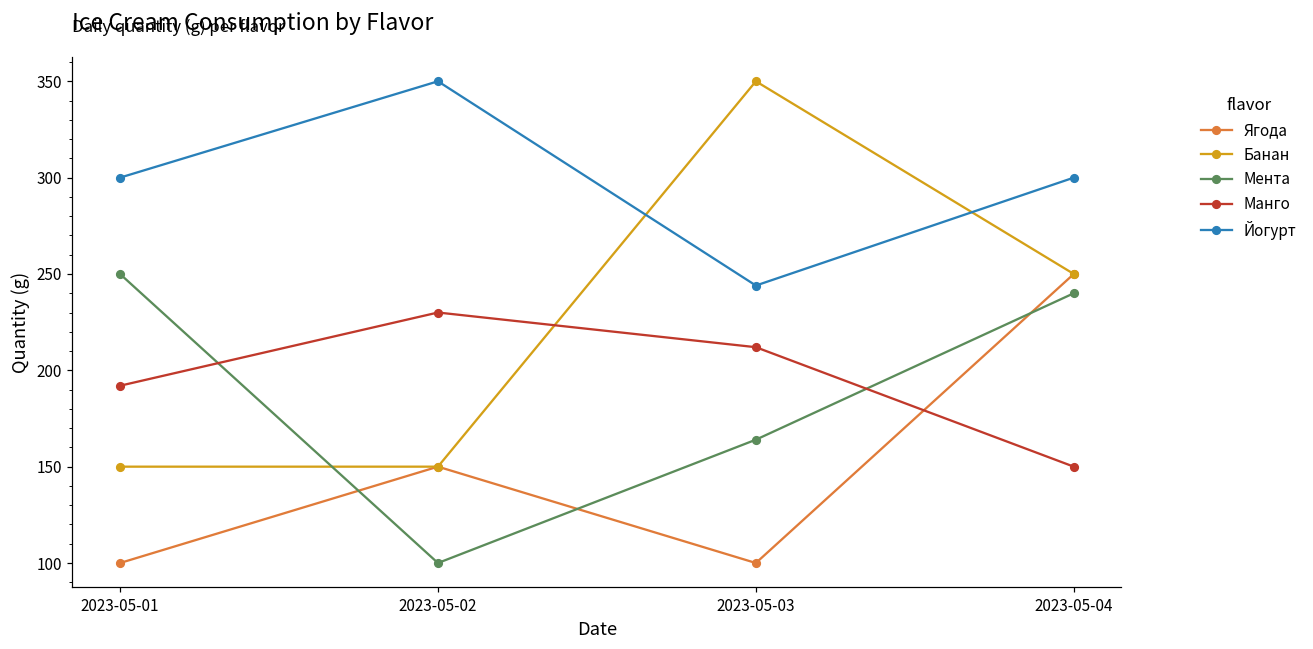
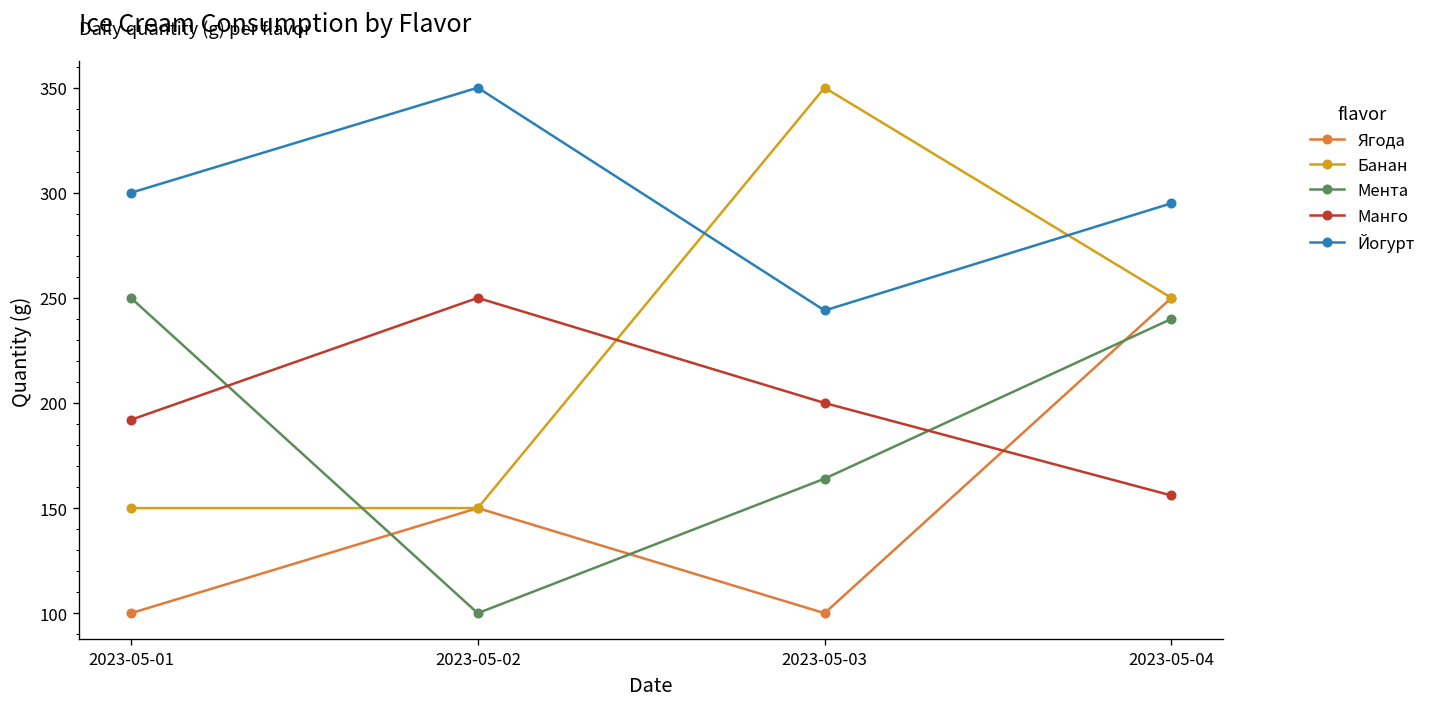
Манго, 2023-05-02: 230 -> 250
Манго, 2023-05-03: 212 -> 200
Манго, 2023-05-04: 150 -> 156
Йогурт, 2023-05-04: 300 -> 295
